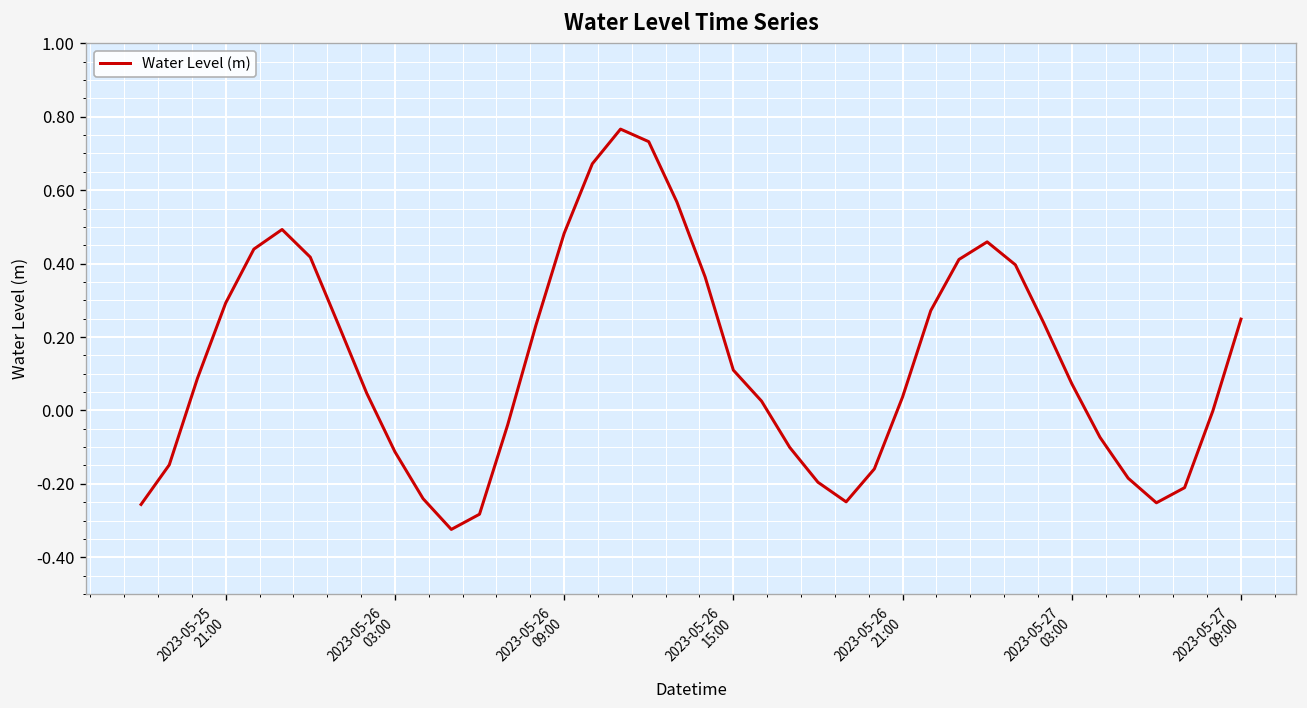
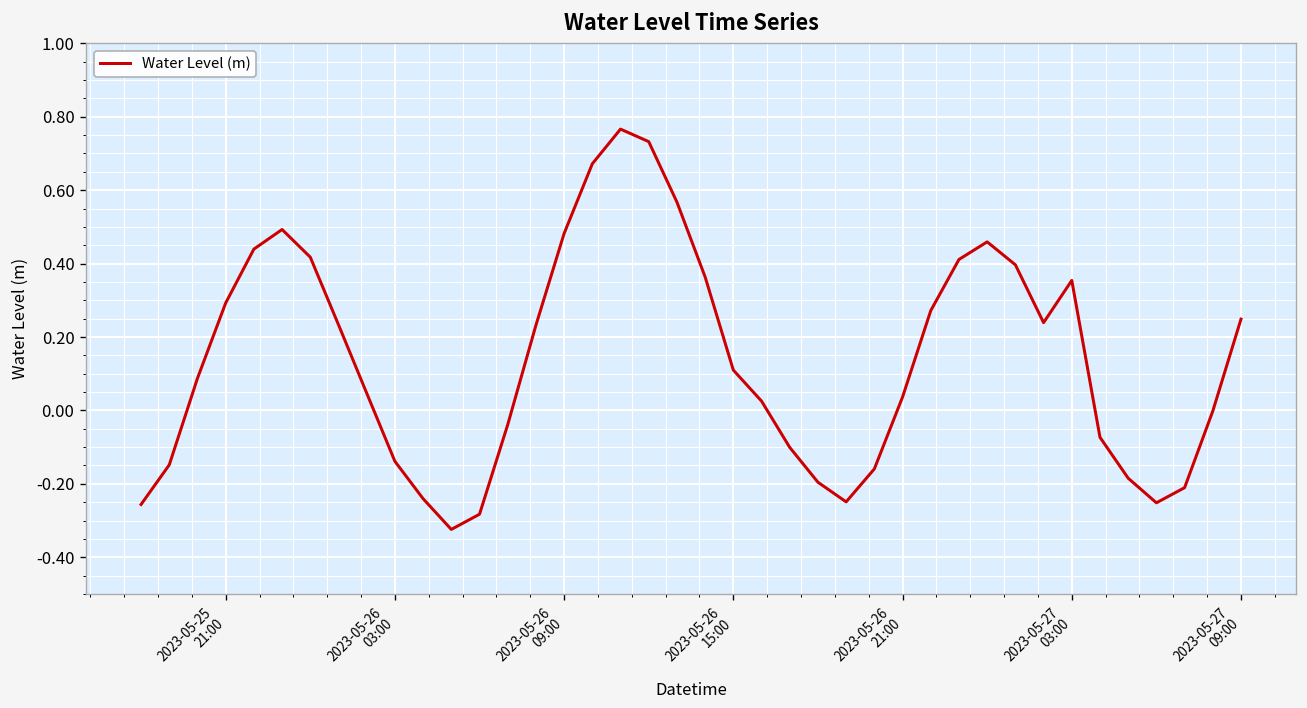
2023-05-26 03:00: -0.11 -> -0.14
2023-05-27 03:00: 0.07 -> 0.35
